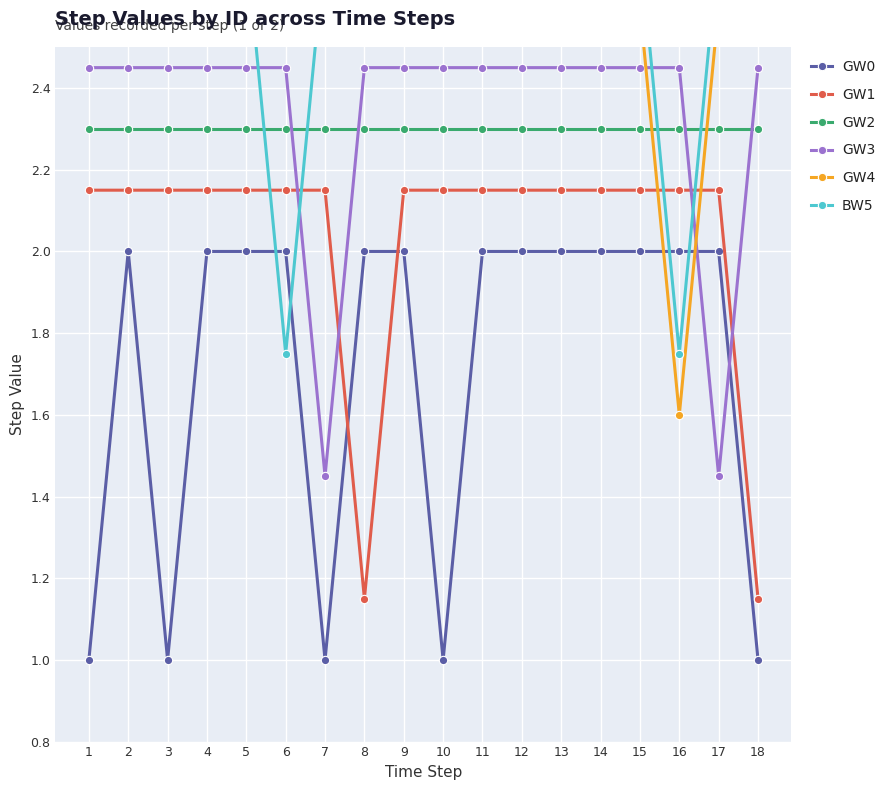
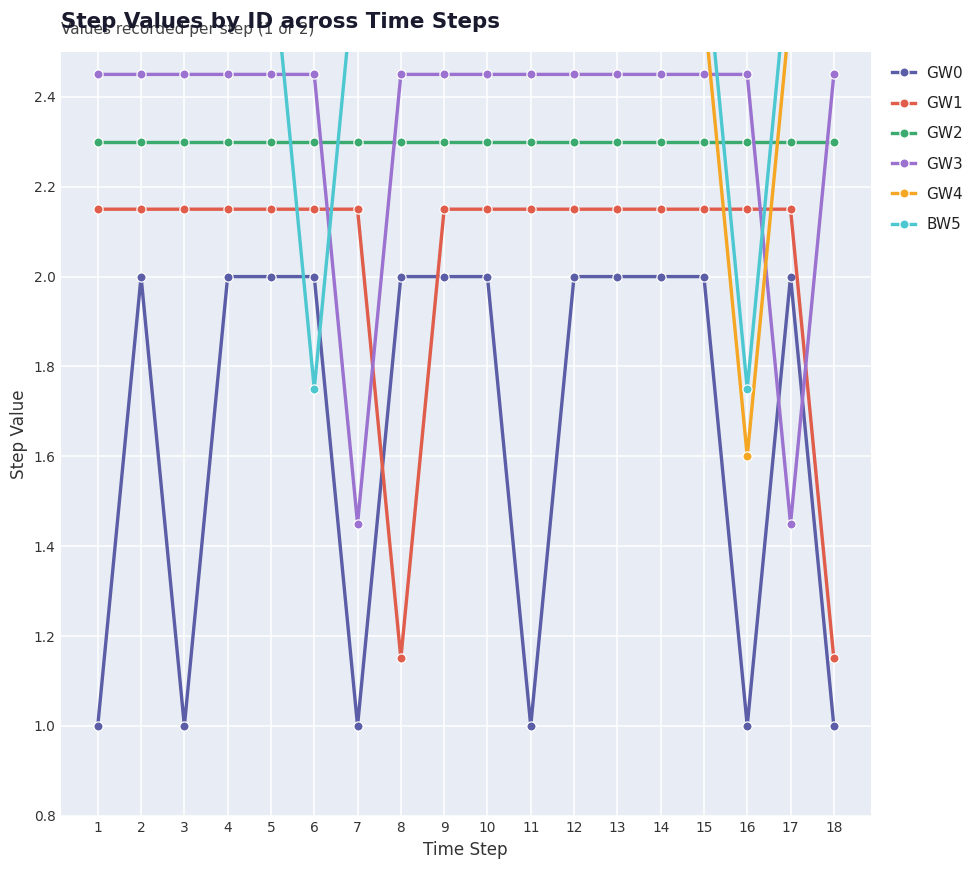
GW0, 10: 1 -> 2
GW0, 11: 2 -> 1
GW0, 16: 2 -> 1
